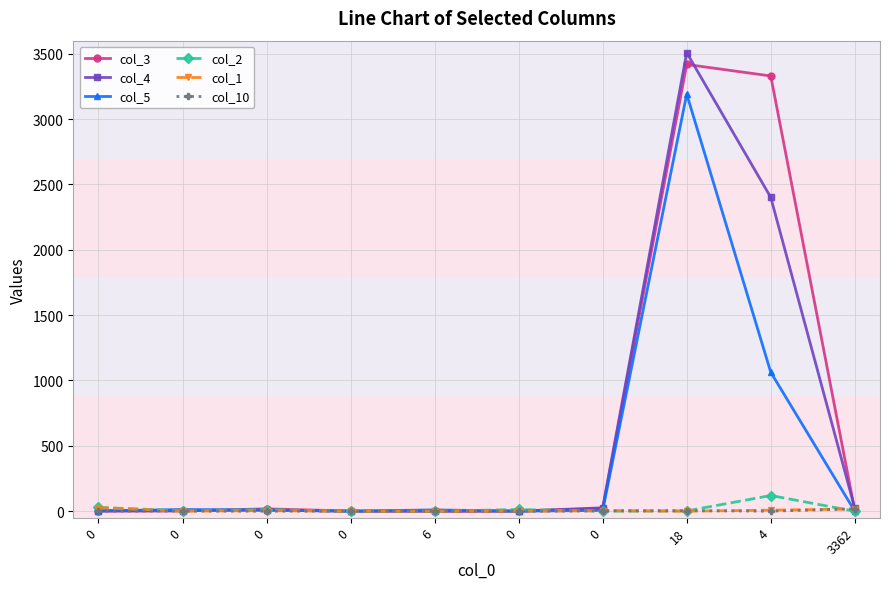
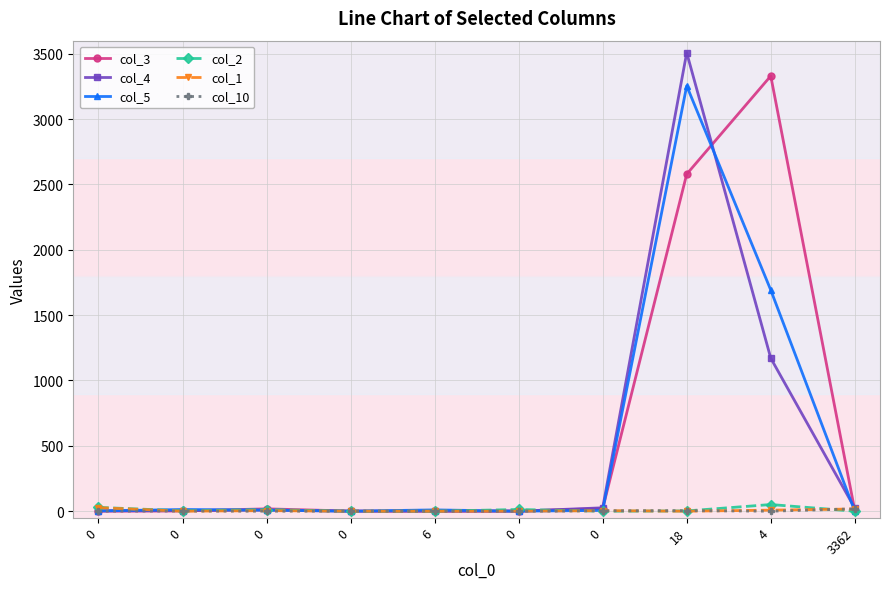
col_3, 18: 3420 -> 2580
col_5, 18: 3190 -> 3250
col_4, 4: 2400 -> 1170
col_5, 4: 1060 -> 1690
col_2, 4: 120 -> 50
